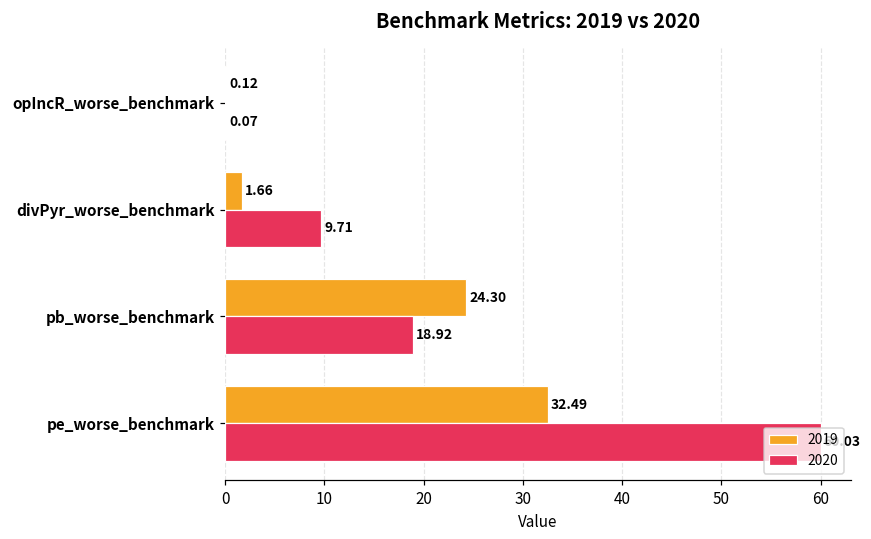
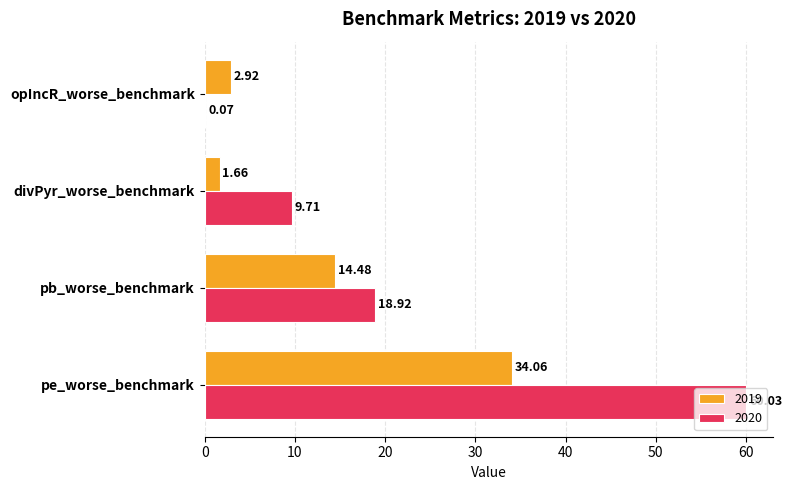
2019, opIncR_worse_benchmark: 0.12 -> 2.92
2019, pb_worse_benchmark: 24.30 -> 14.48
2019, pe_worse_benchmark: 32.49 -> 34.06
